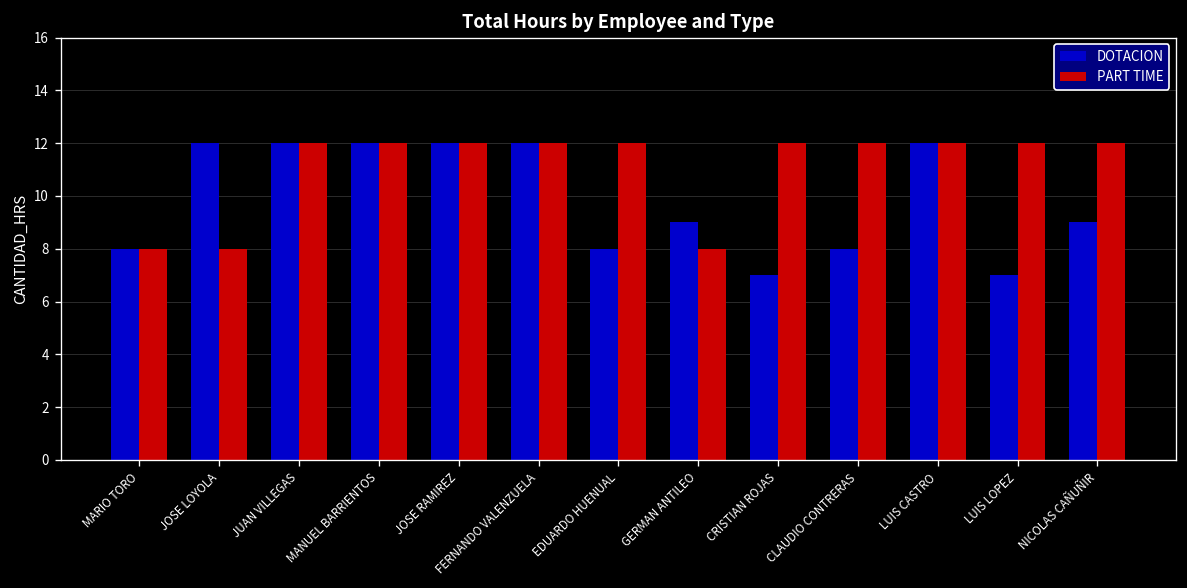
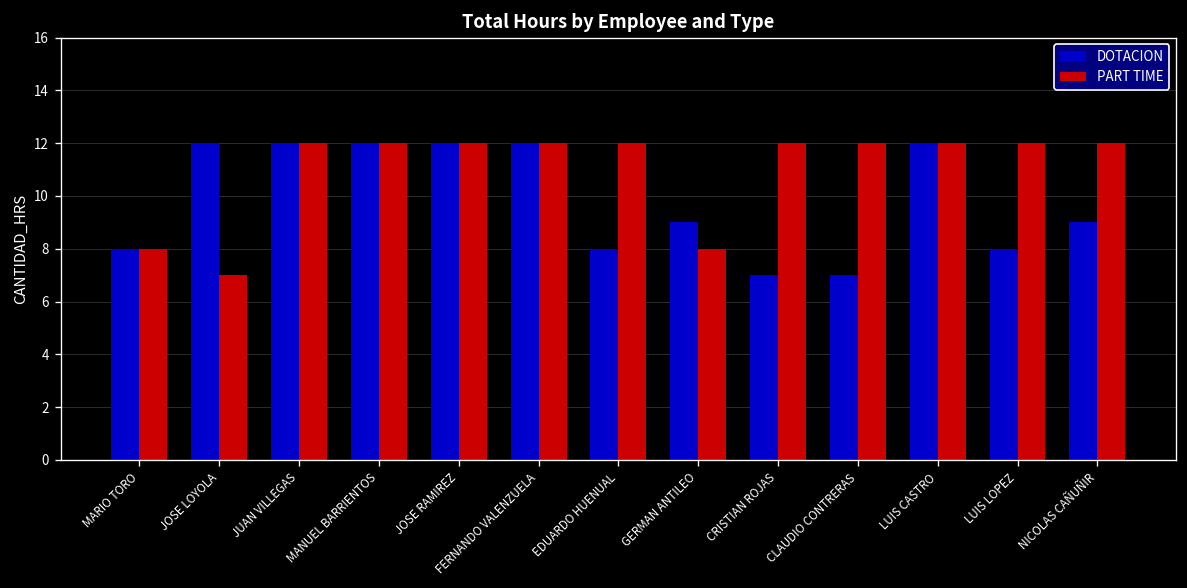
PART TIME, JOSE LOYOLA: 8 -> 7
DOTACION, CLAUDIO CONTRERAS: 8 -> 7
DOTACION, LUIS LOPEZ: 7 -> 8
